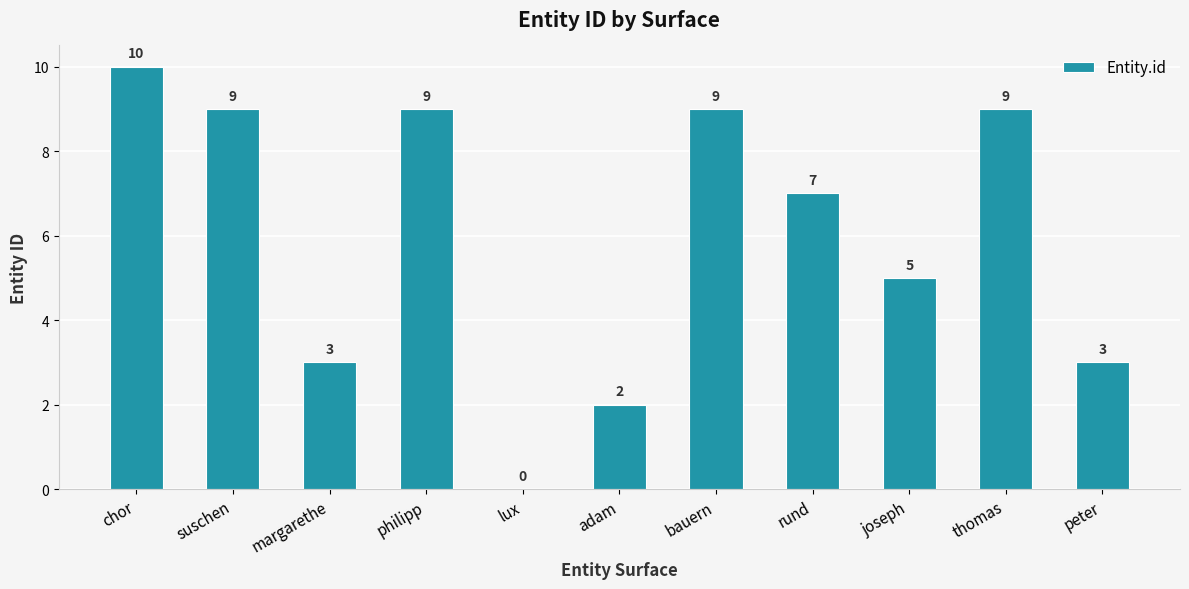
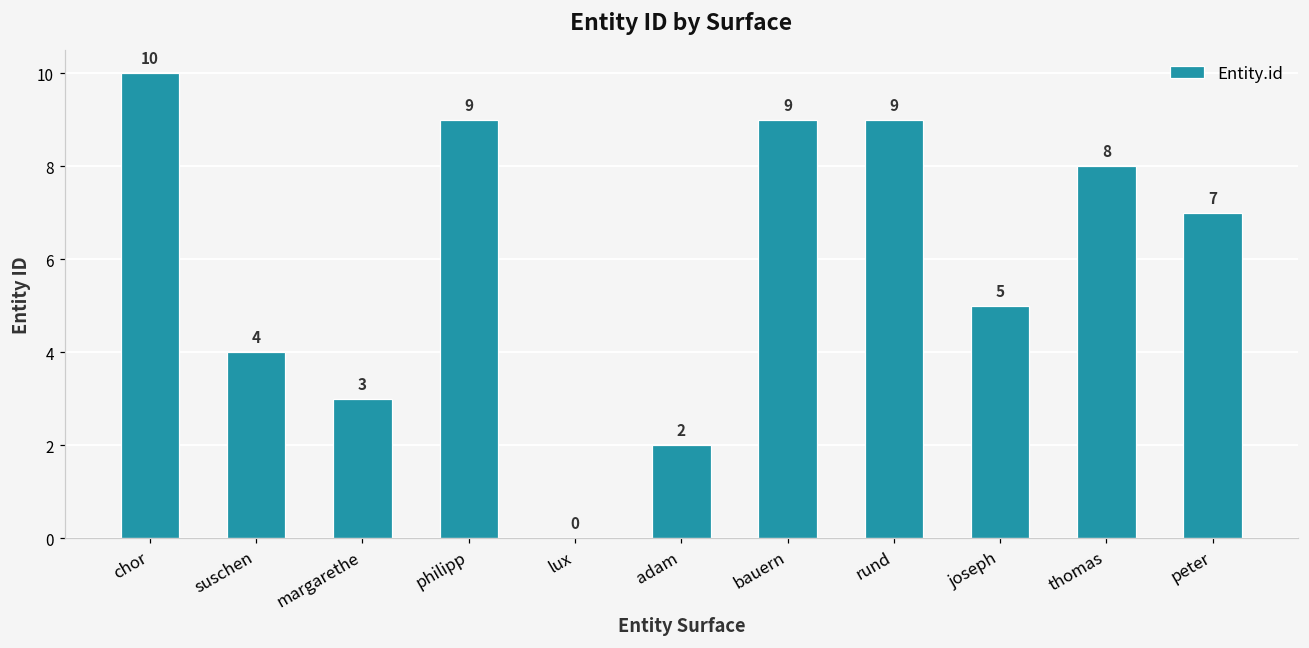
suschen: 9 -> 4
rund: 7 -> 9
thomas: 9 -> 8
peter: 3 -> 7
